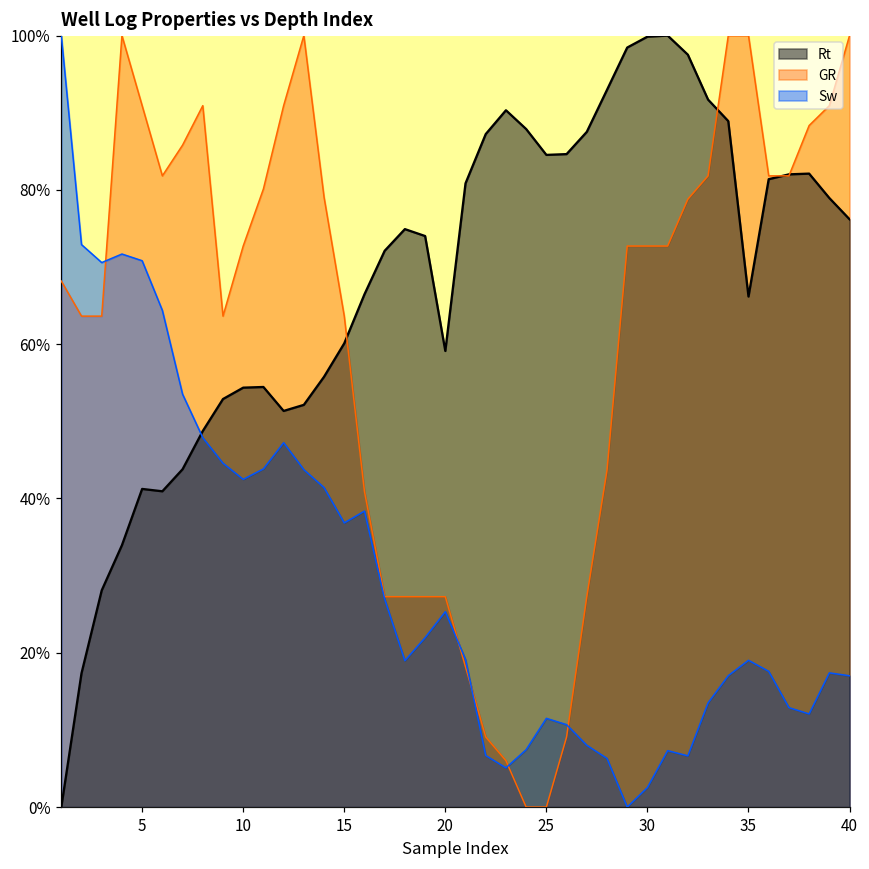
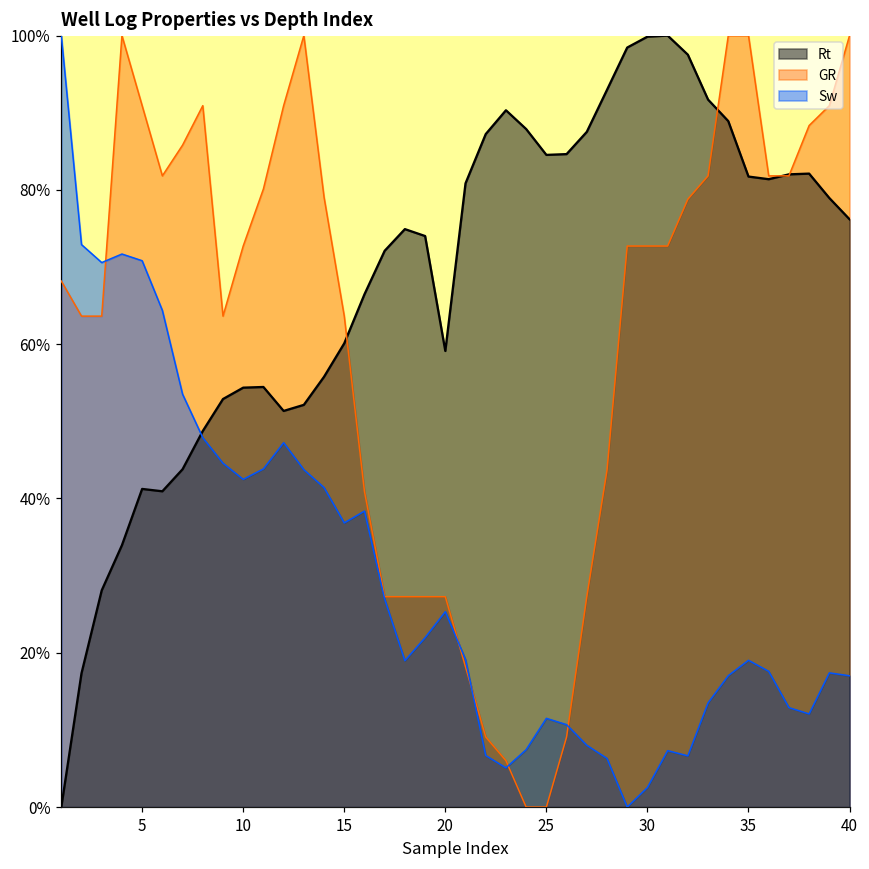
Rt, 35: 66% -> 82%
